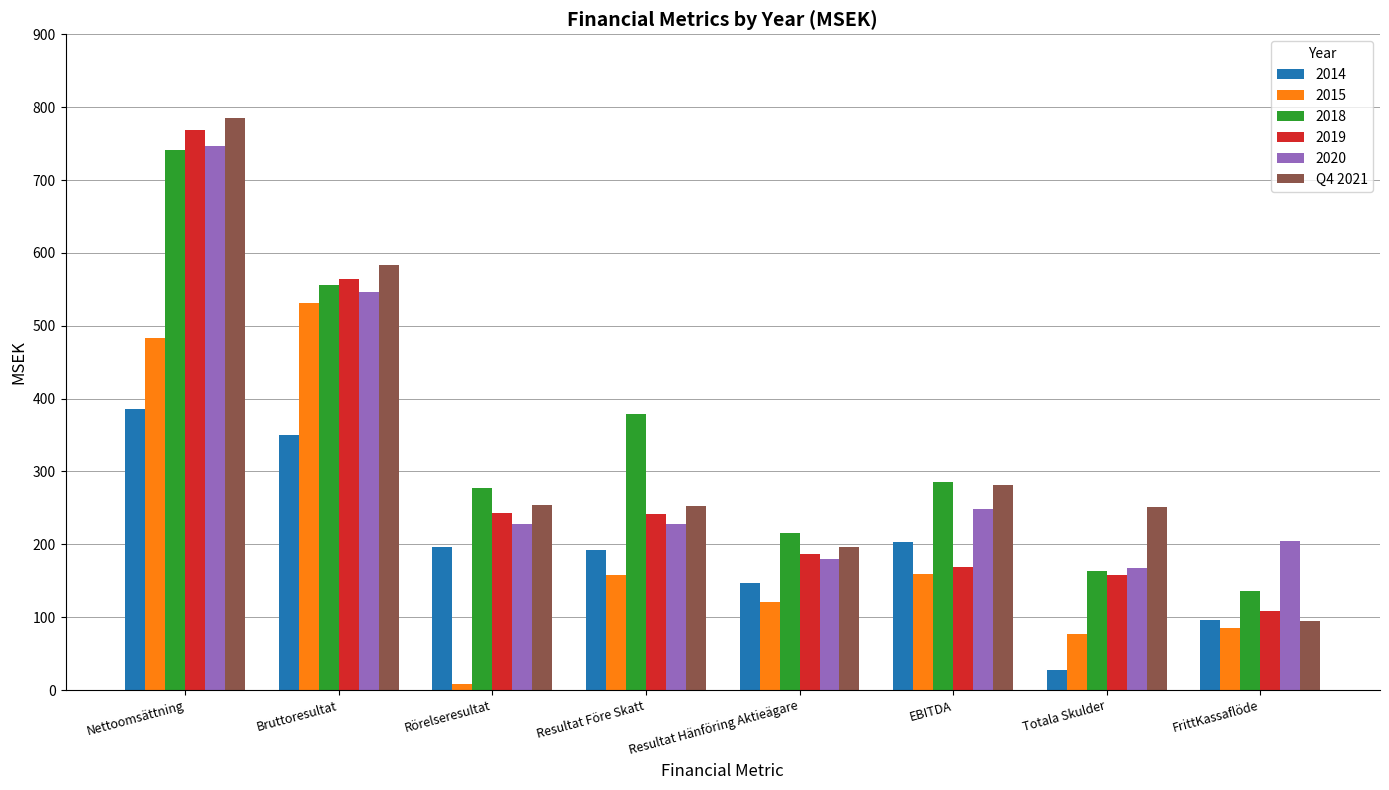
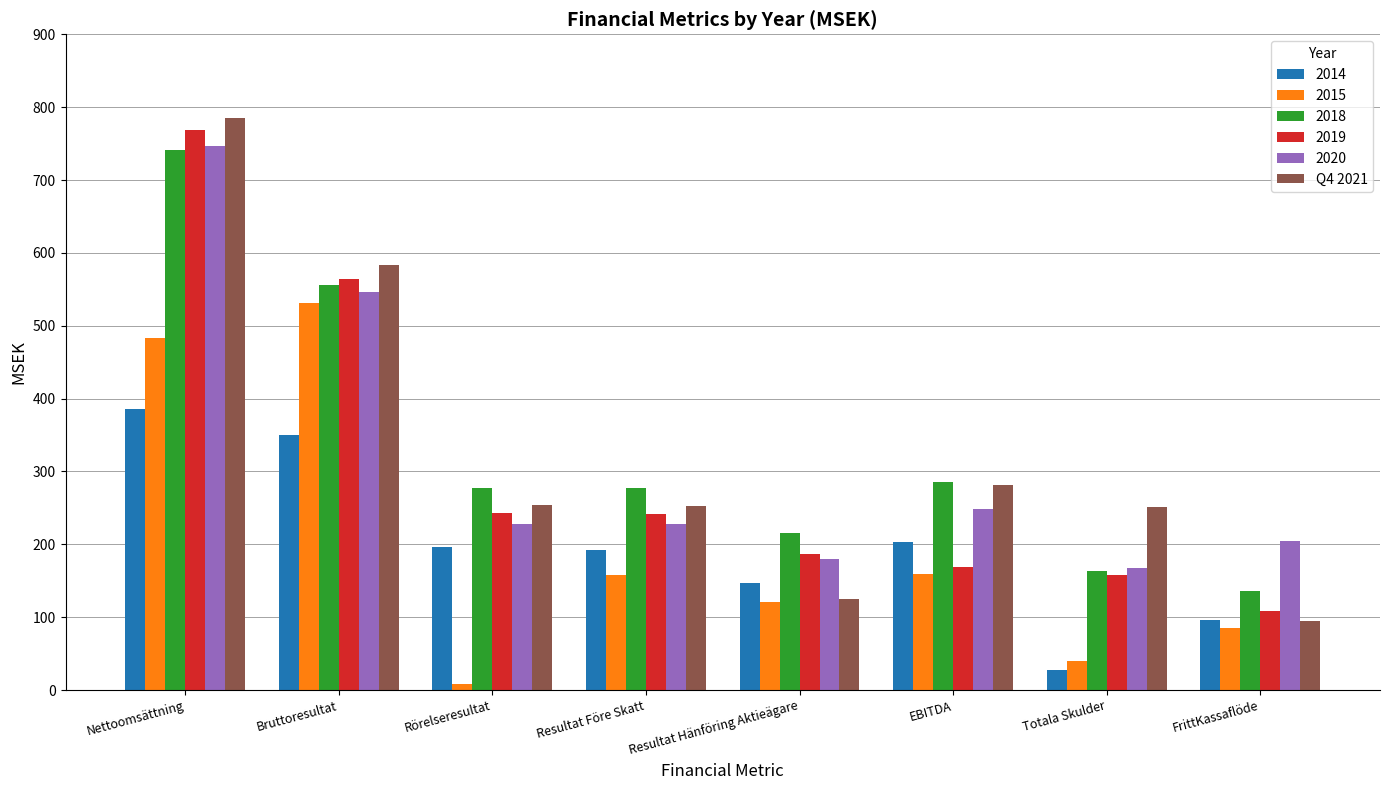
2018, Resultat Före Skatt: 380 -> 280
Q4 2021, Resultat Hänföring Aktieägare: 200 -> 130
2015, Totala Skulder: 80 -> 40
